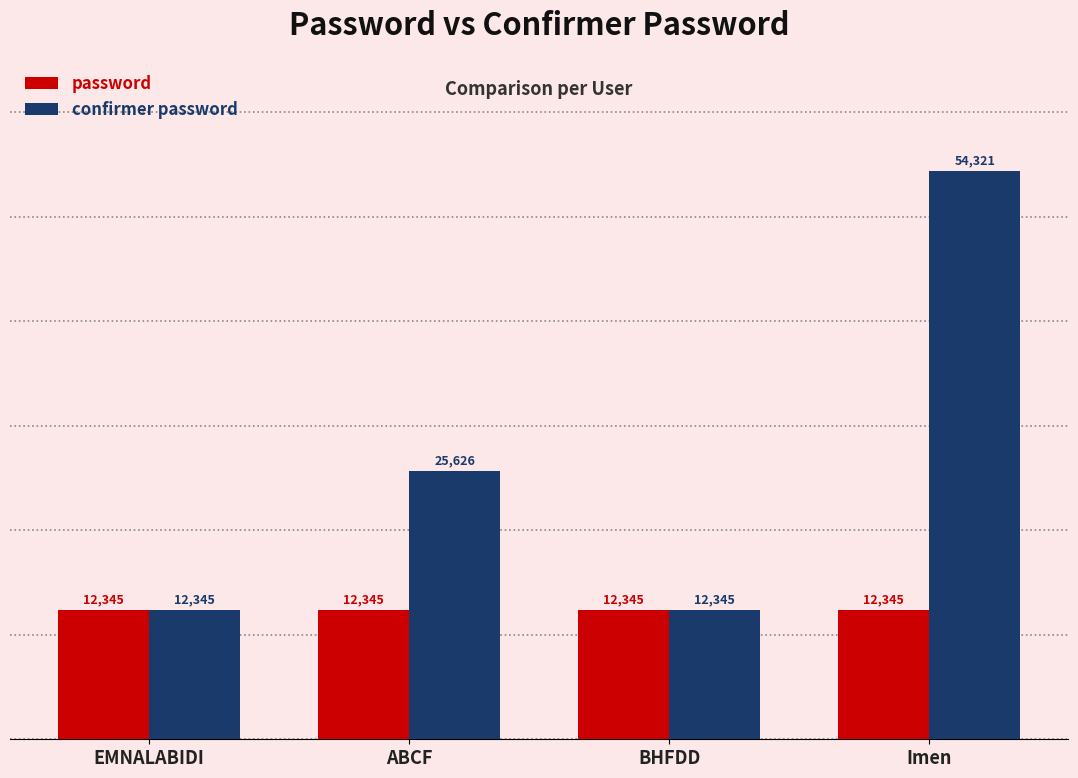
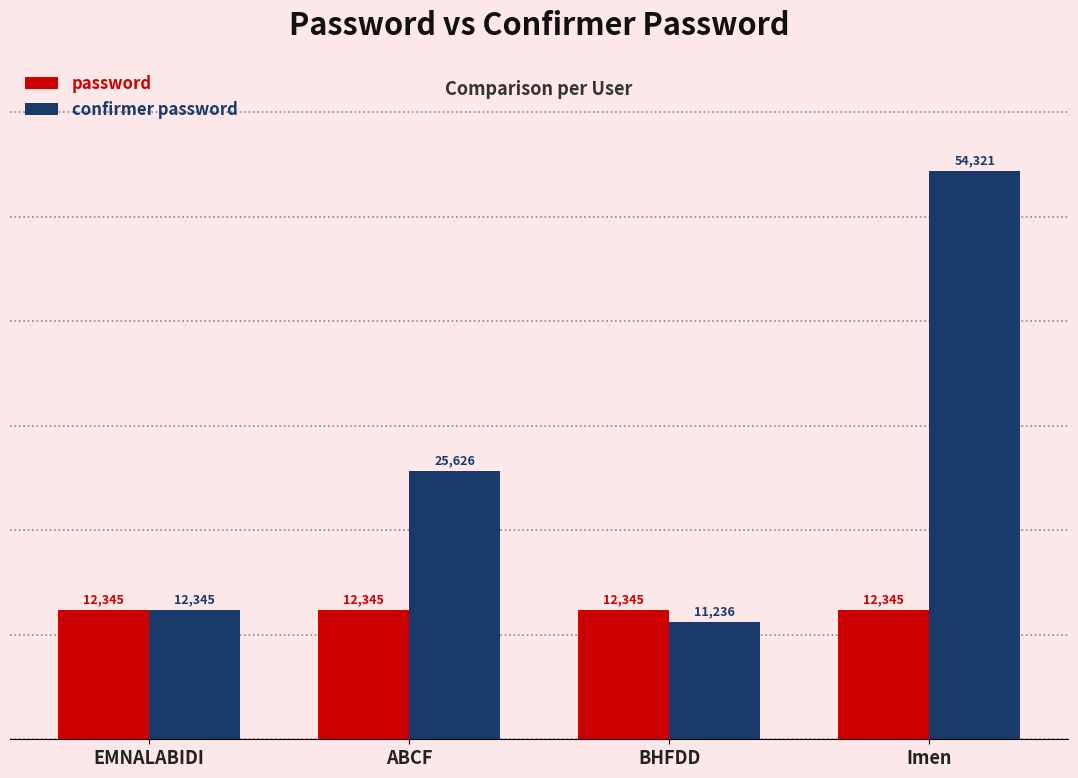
confirmer password, BHFDD: 12,345 -> 11,236
